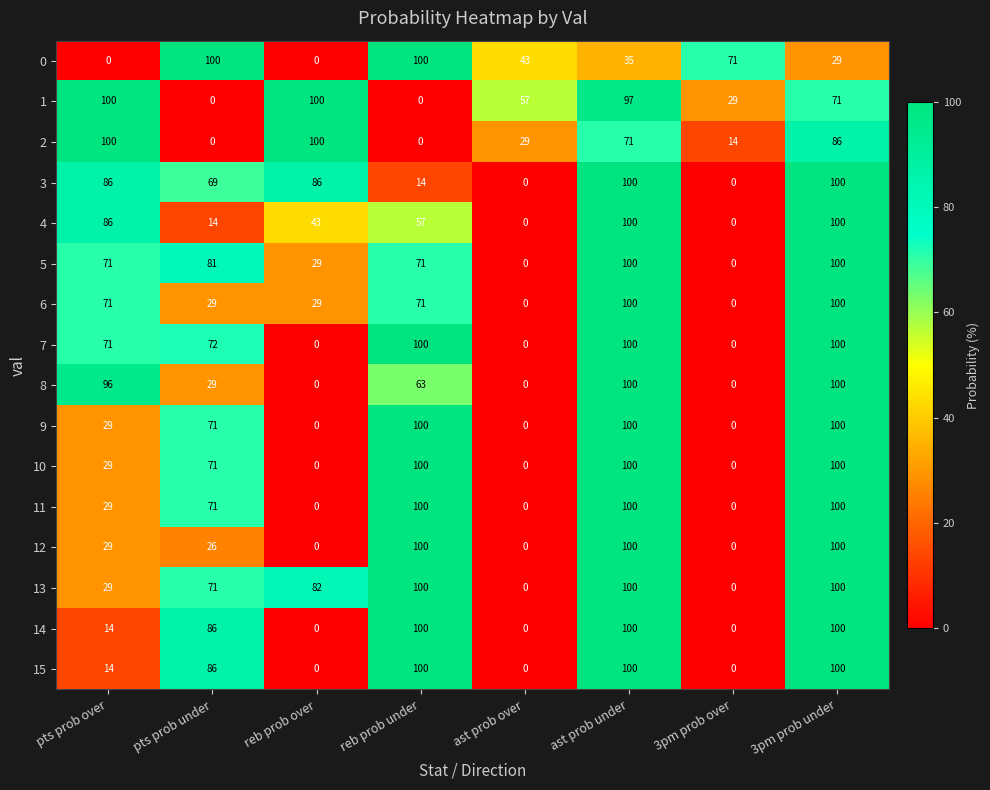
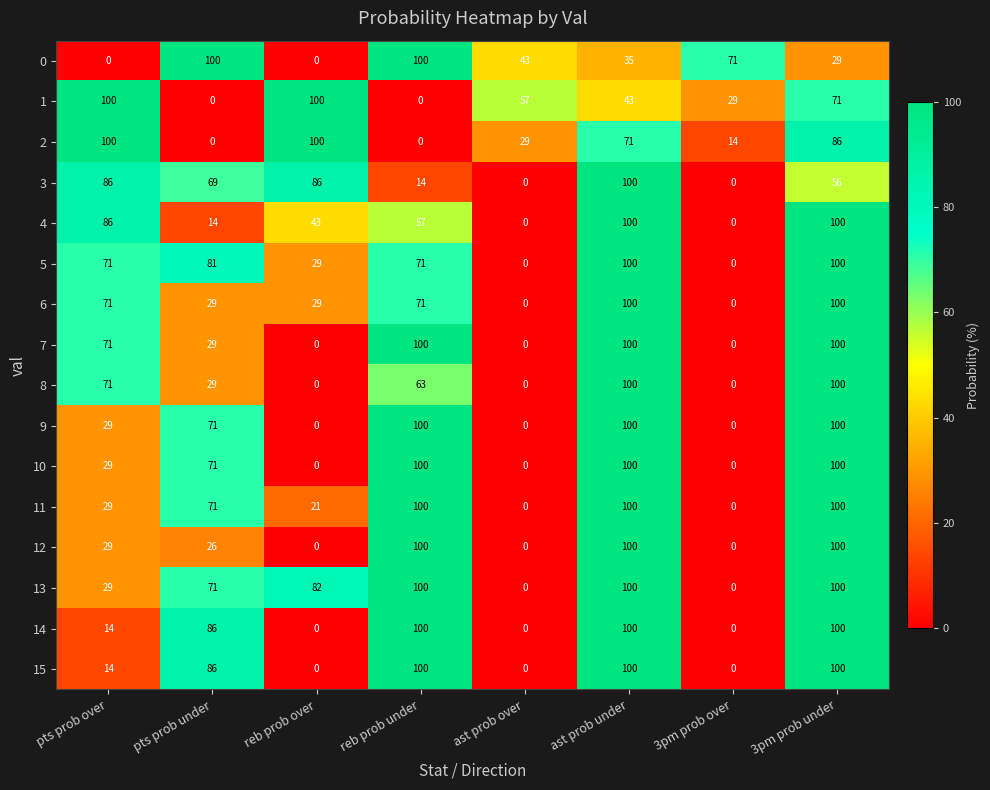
1, ast prob under: 97 -> 43
3, 3pm prob under: 100 -> 56
7, pts prob under: 72 -> 29
8, pts prob over: 96 -> 71
11, reb prob over: 0 -> 21
